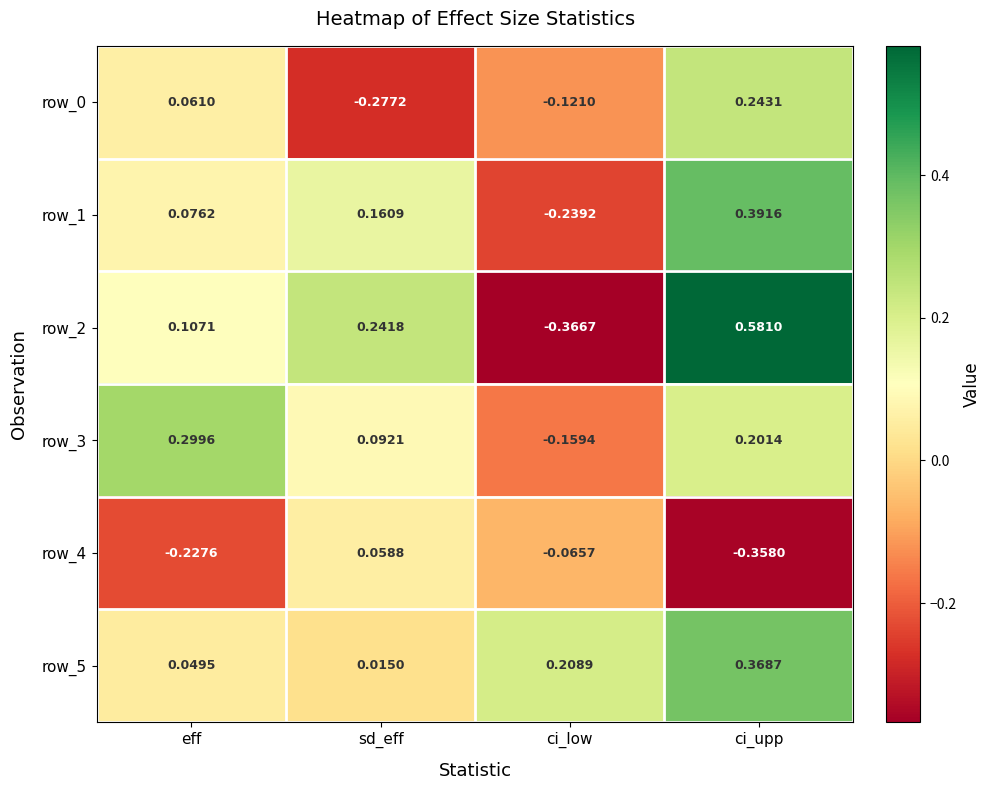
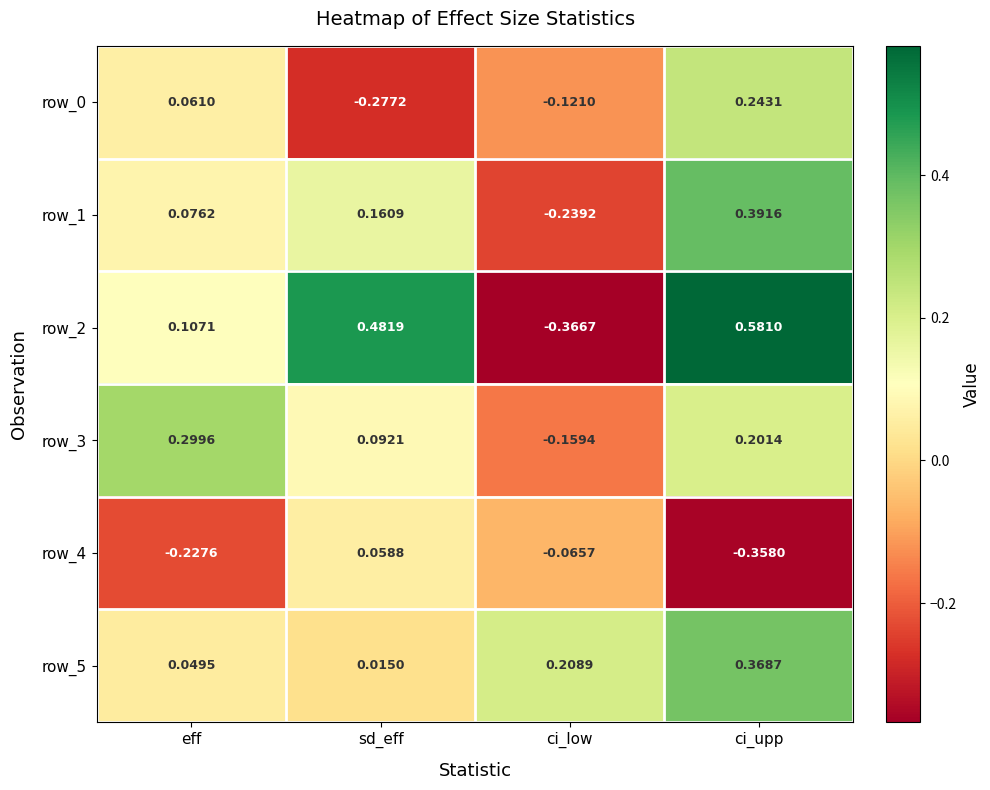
row_2, sd_eff: 0.2418 -> 0.4819
